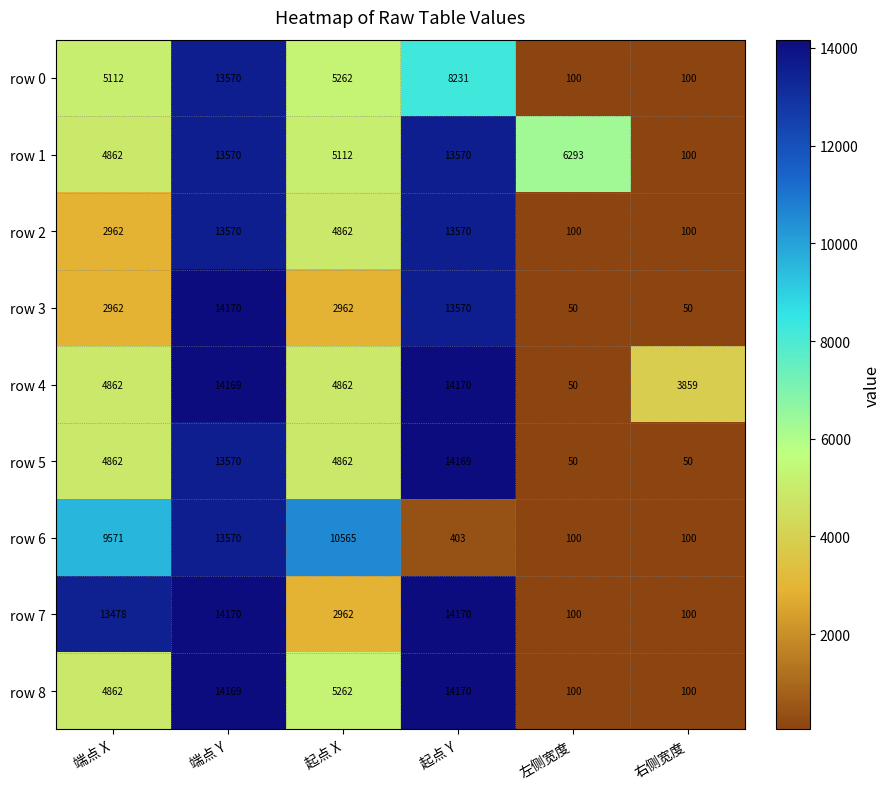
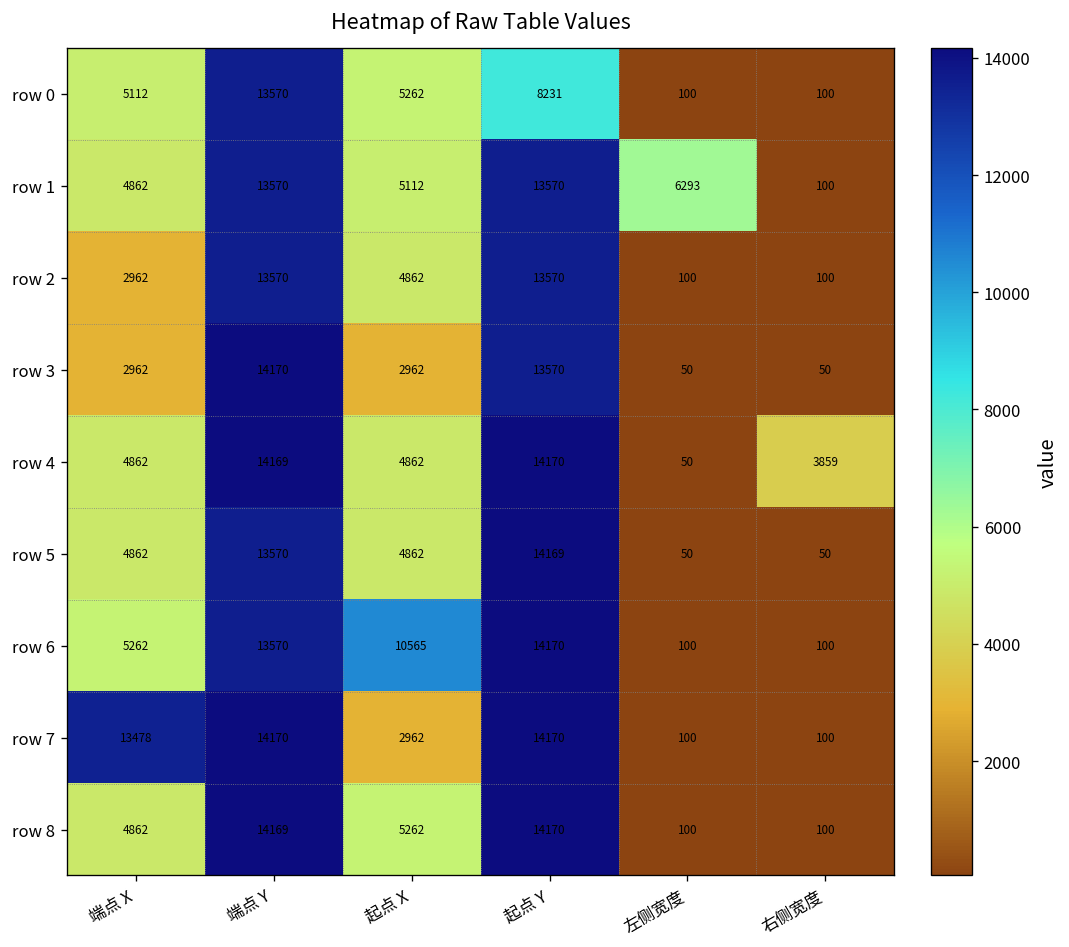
row 6, 端点 X: 9571 -> 5262
row 6, 起点 Y: 403 -> 14170
